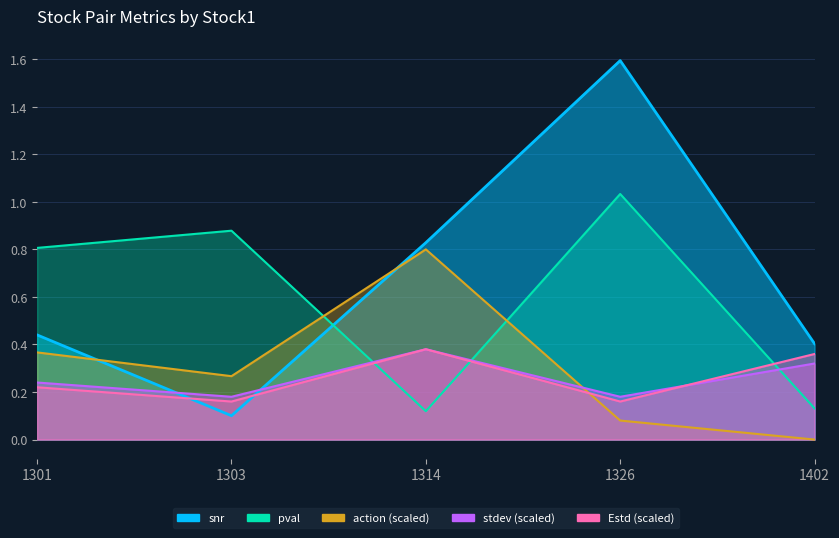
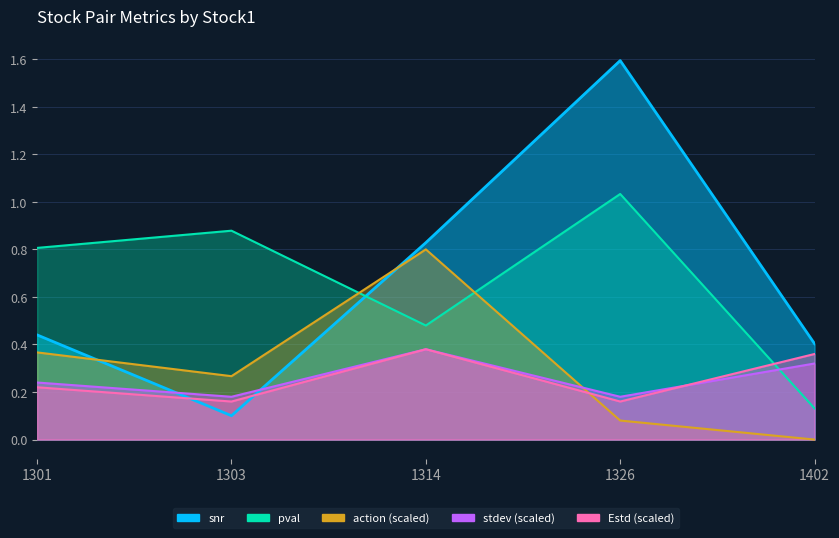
pval, 1314: 0.12 -> 0.48
